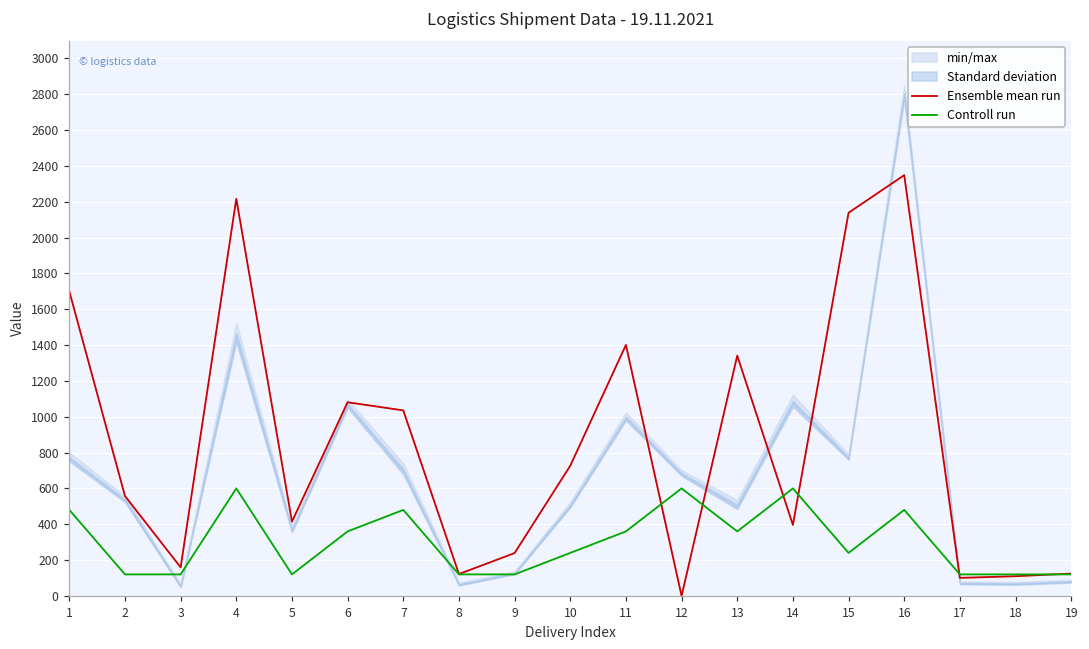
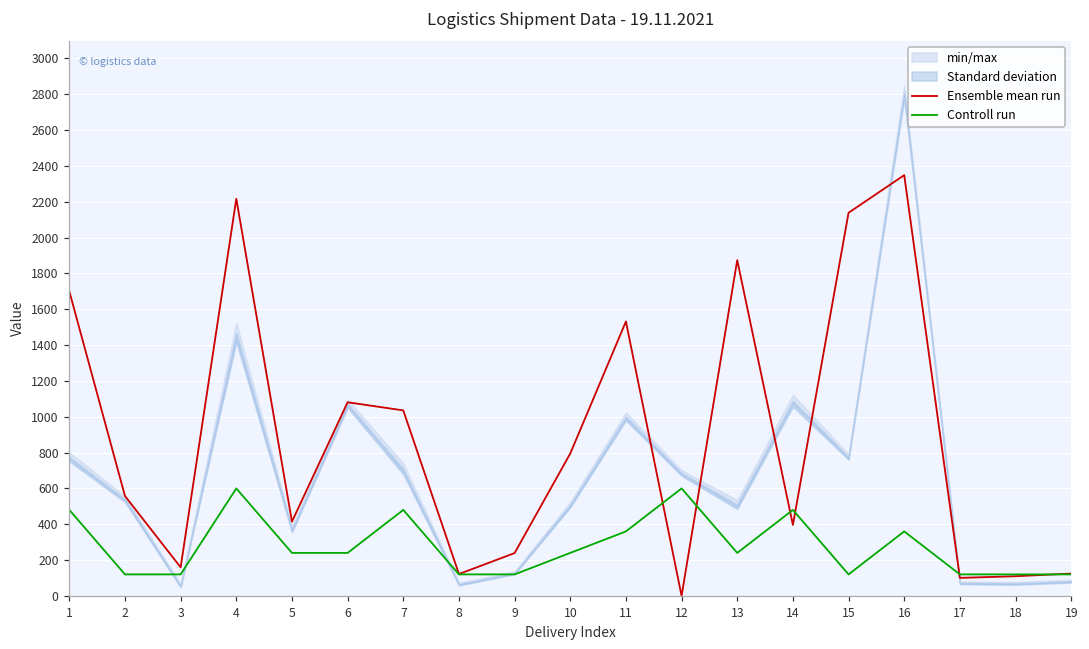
Controll run, 5: 120 -> 240
Controll run, 6: 360 -> 240
Ensemble mean run, 10: 730 -> 790
Ensemble mean run, 11: 1400 -> 1530
Ensemble mean run, 13: 1340 -> 1870
Controll run, 13: 360 -> 240
Controll run, 14: 600 -> 480
Controll run, 15: 240 -> 120
Controll run, 16: 480 -> 360
